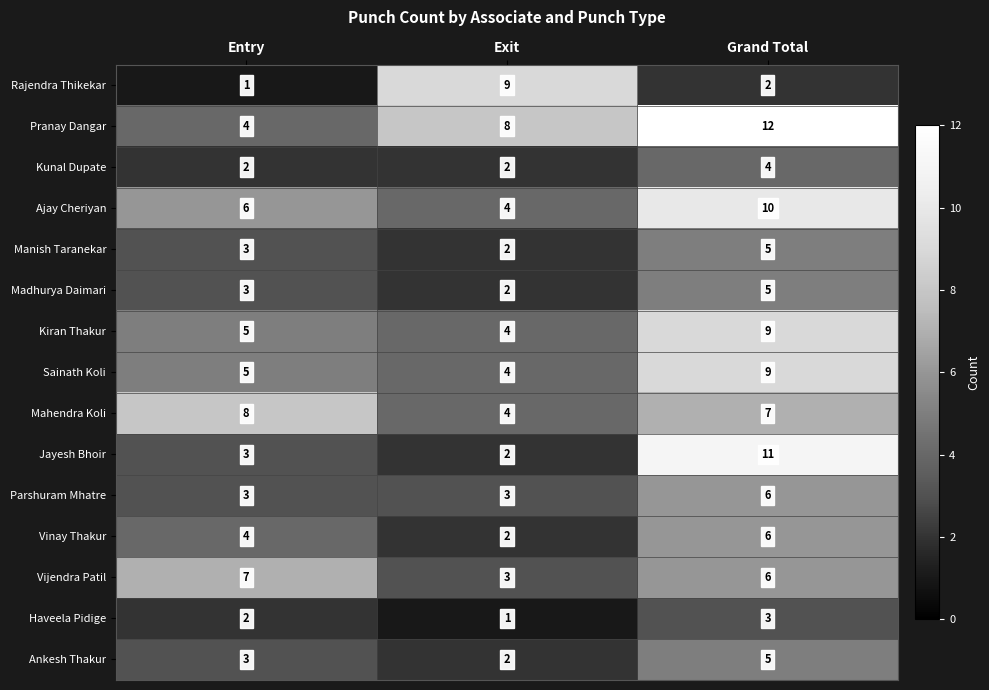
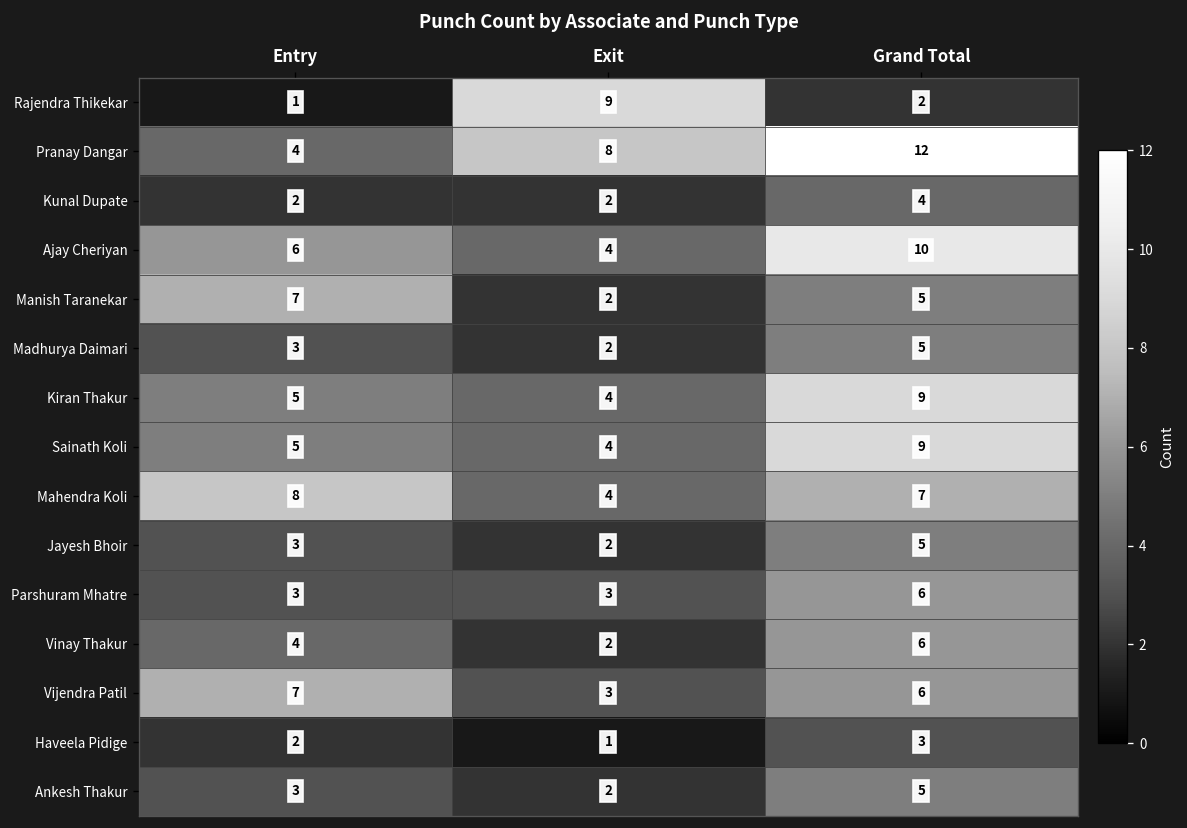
Manish Taranekar, Entry: 3 -> 7
Jayesh Bhoir, Grand Total: 11 -> 5
